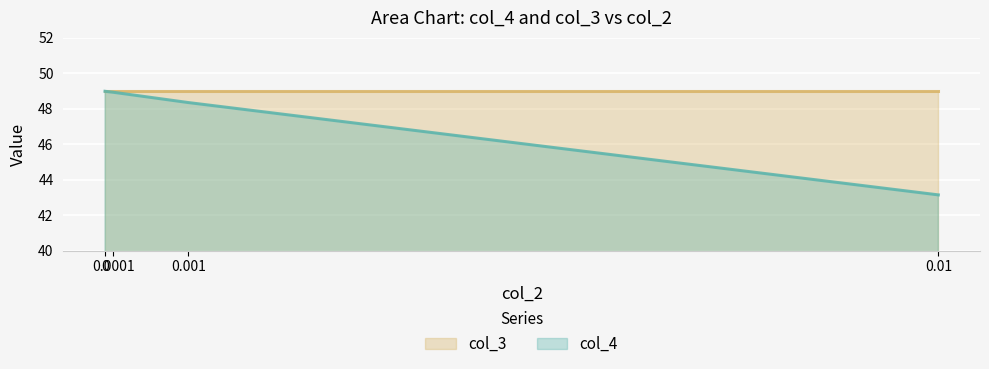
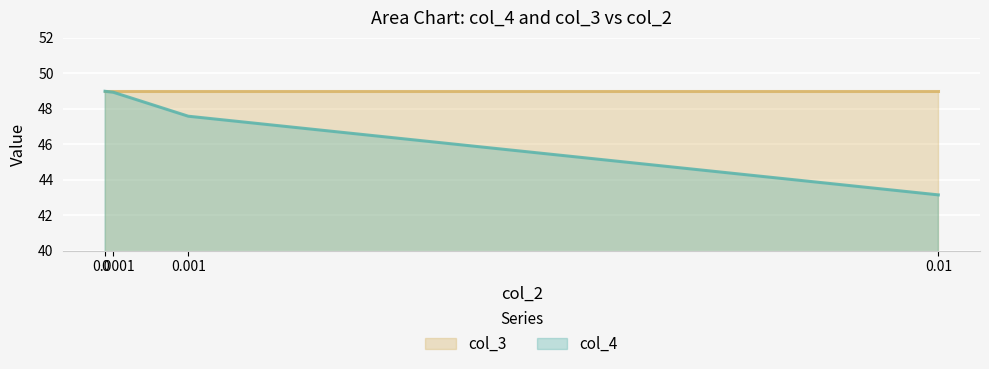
col_4, 0.001: 48.4 -> 47.6
